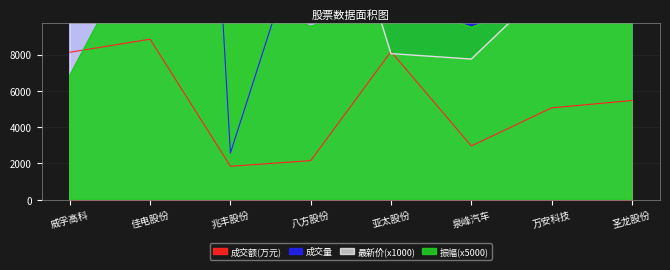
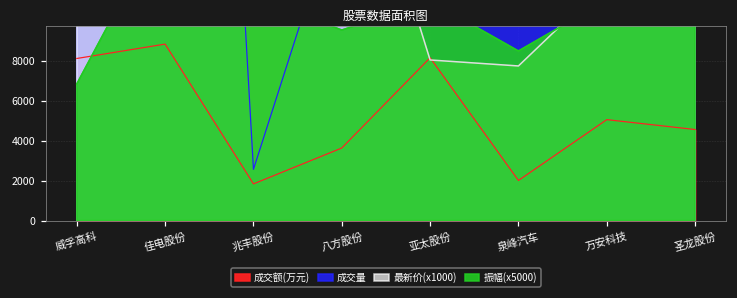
成交额(万元), 八方股份: 2100 -> 3600
成交额(万元), 泉峰汽车: 3000 -> 2000
振幅(x5000), 泉峰汽车: 9500 -> 8500
成交额(万元), 圣龙股份: 5500 -> 4600
